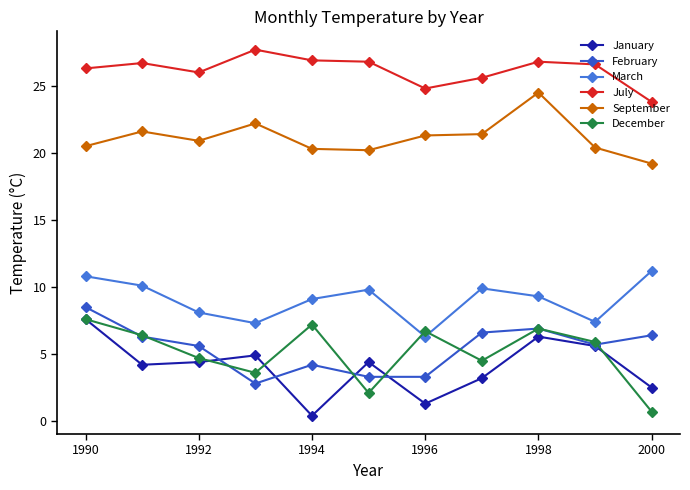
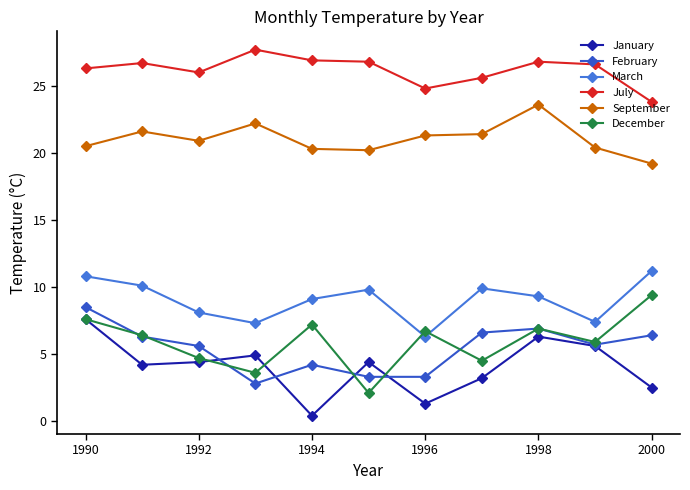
September, 1998: 24.5 -> 23.6
December, 2000: 0.7 -> 9.4
